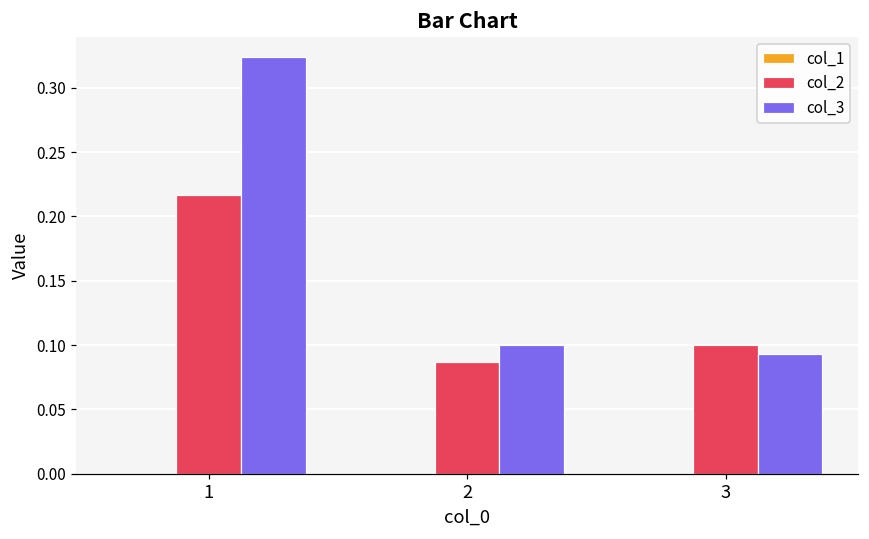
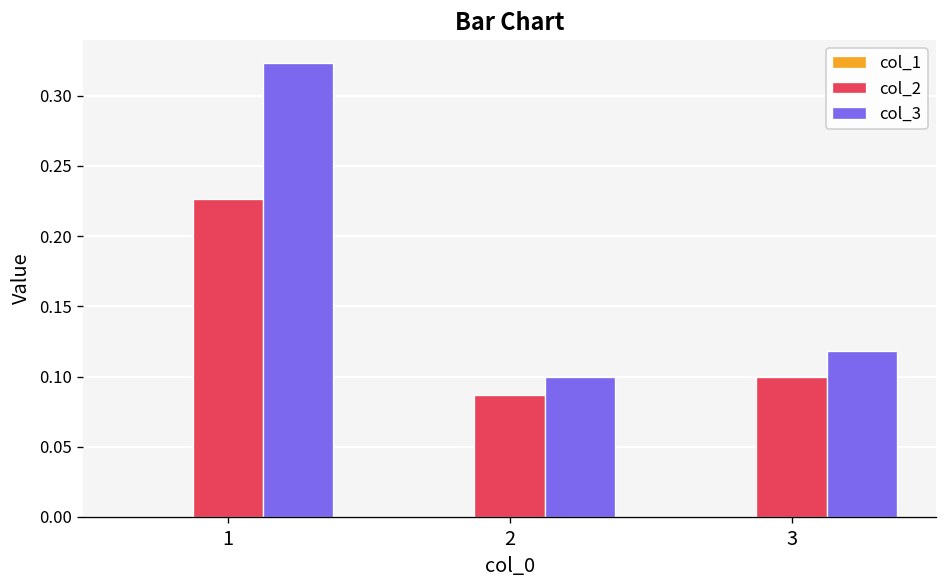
col_2, 1: 0.216 -> 0.226
col_3, 3: 0.093 -> 0.118
